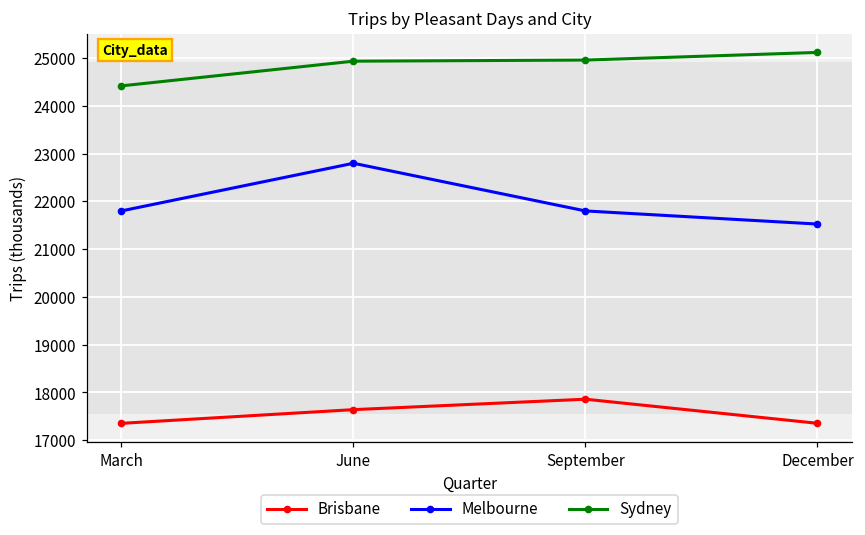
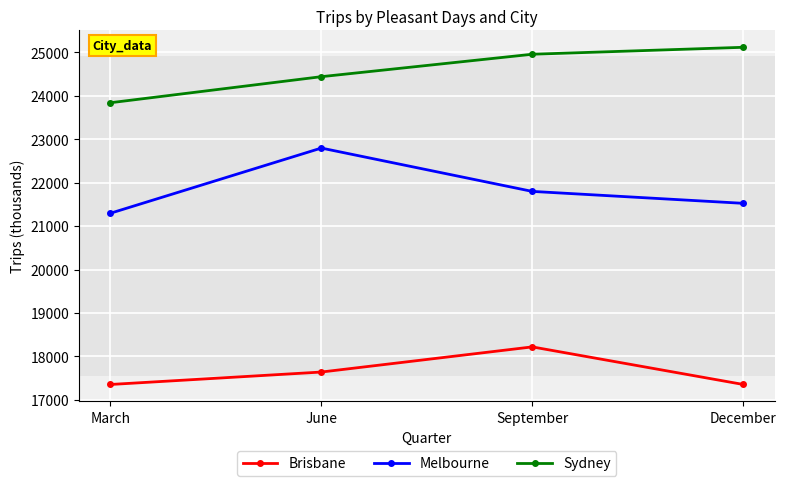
Melbourne, March: 21800 -> 21300
Sydney, March: 24400 -> 23800
Sydney, June: 24900 -> 24400
Brisbane, September: 17900 -> 18200
